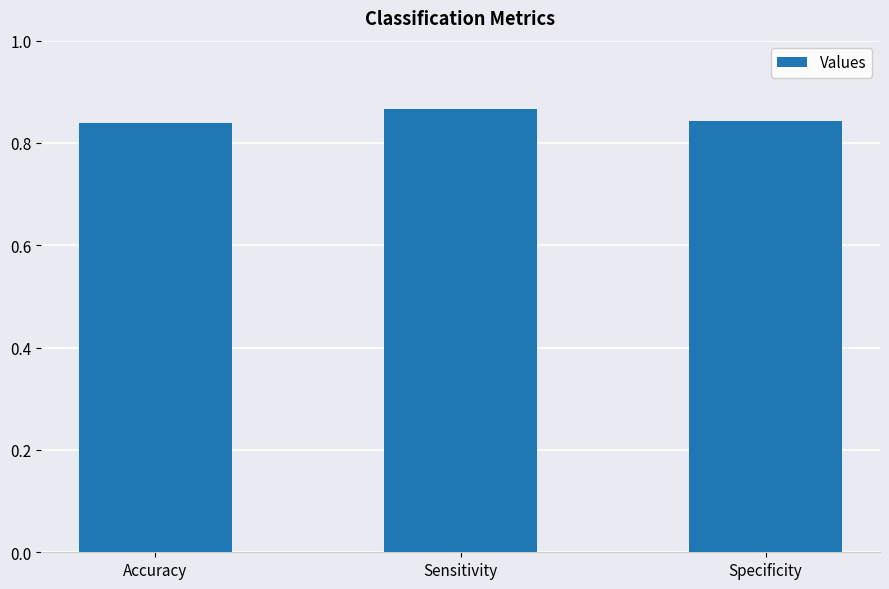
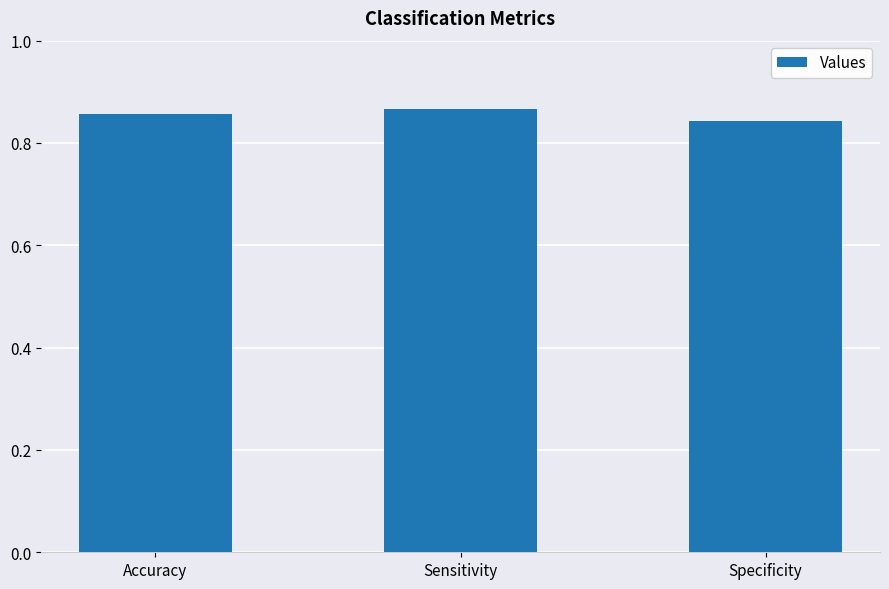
Accuracy: 0.84 -> 0.86
